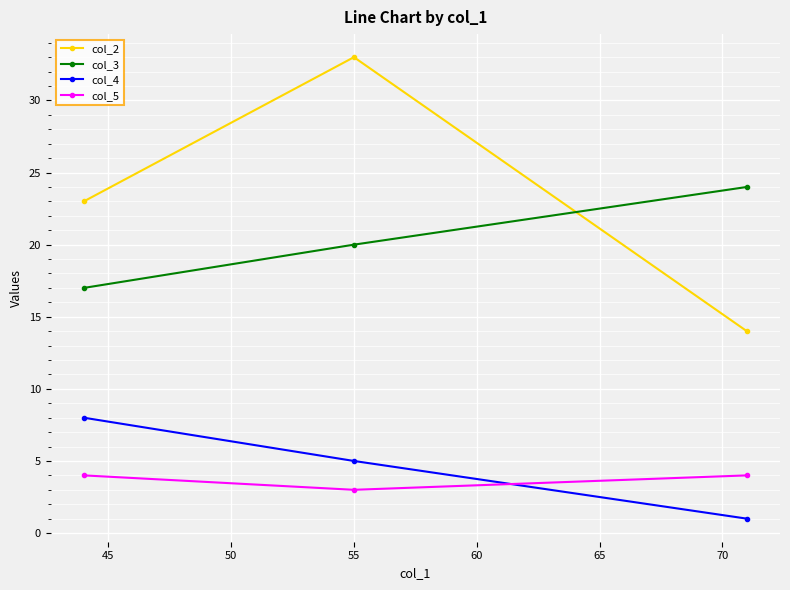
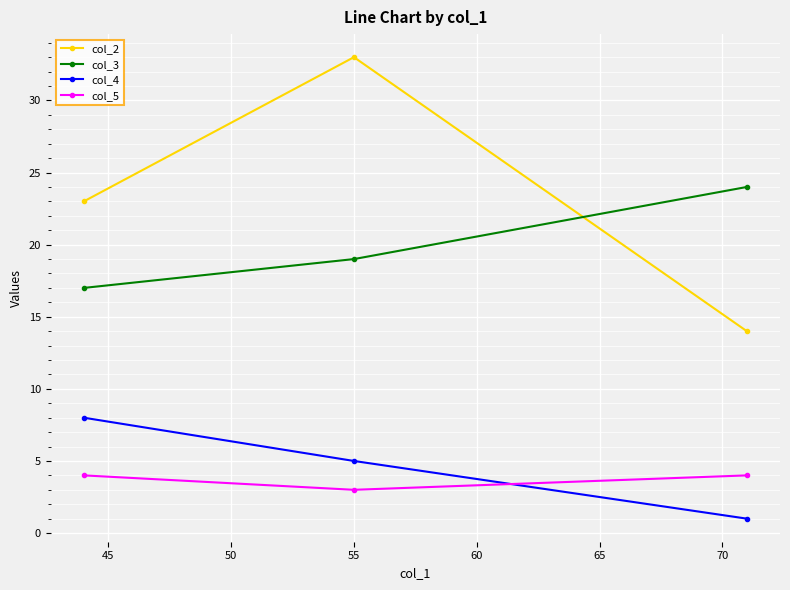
col_3, 55: 20 -> 19
